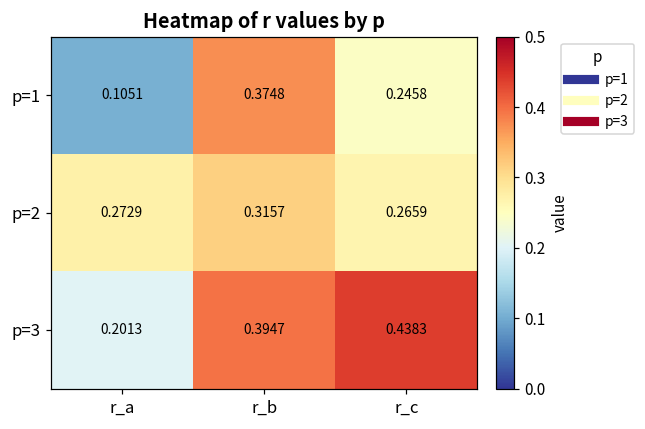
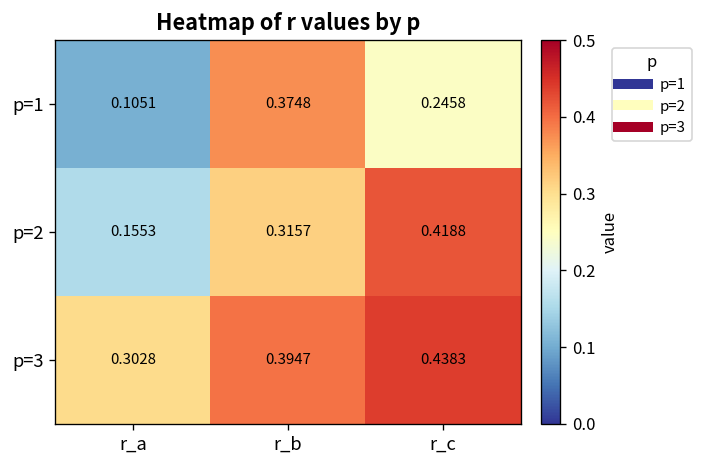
p=2, r_a: 0.2729 -> 0.1553
p=2, r_c: 0.2659 -> 0.4188
p=3, r_a: 0.2013 -> 0.3028
